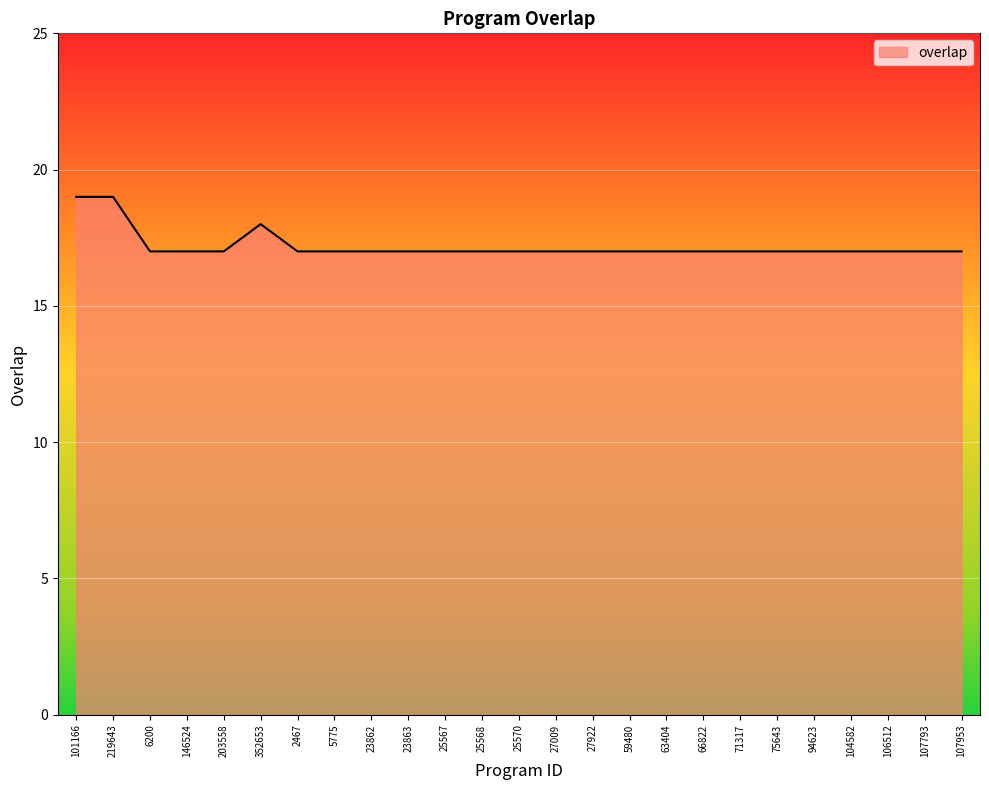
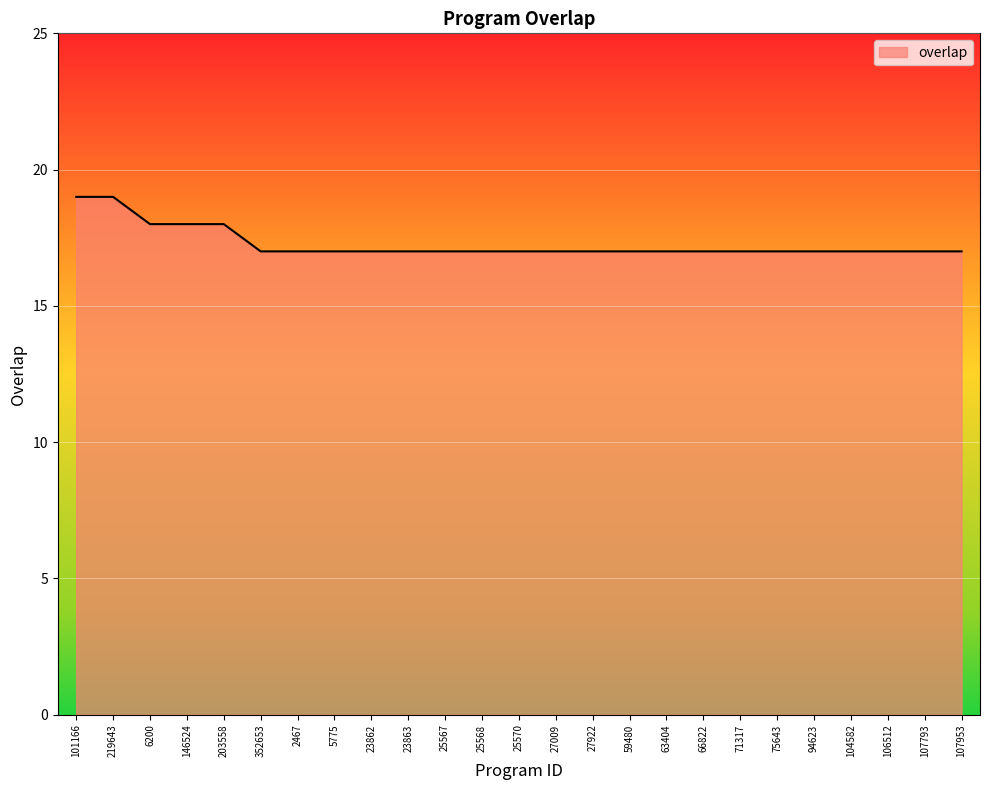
6200: 17 -> 18
146524: 17 -> 18
203558: 17 -> 18
352653: 18 -> 17
